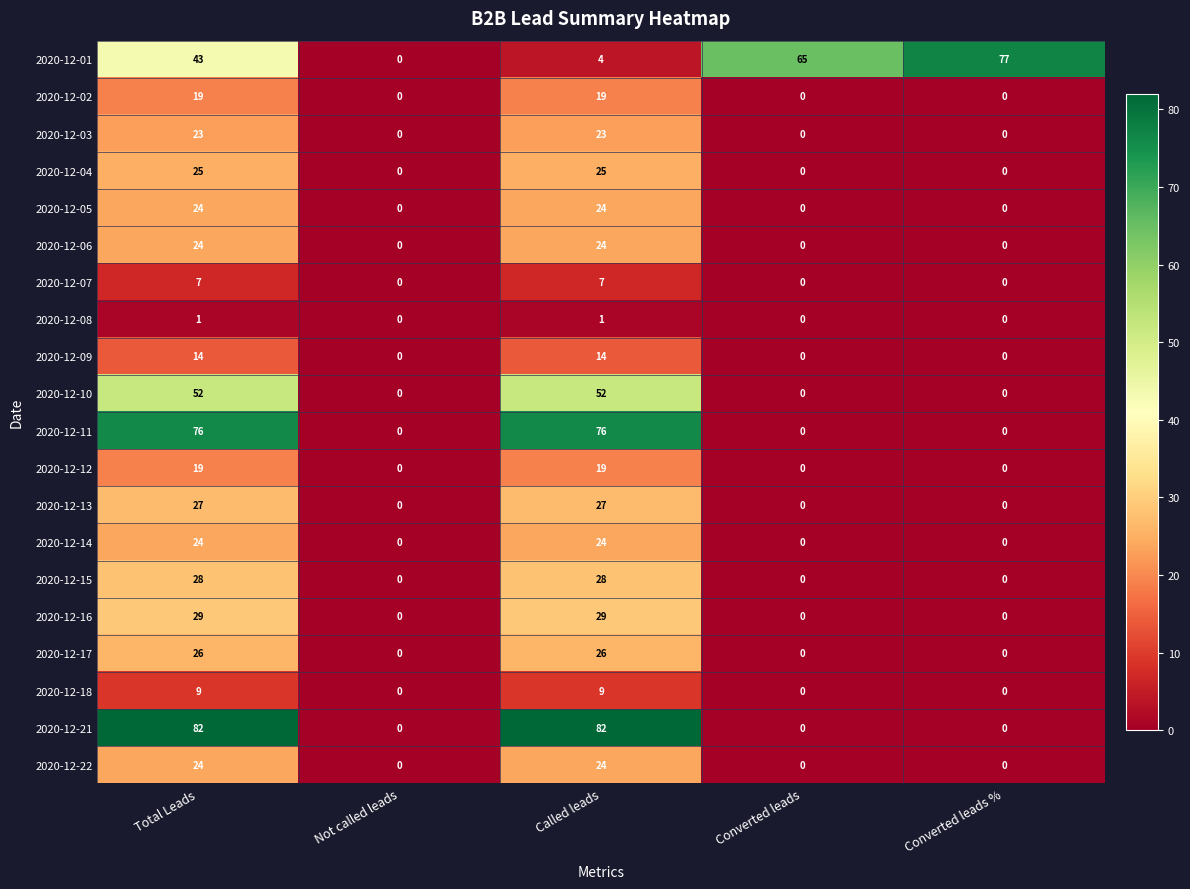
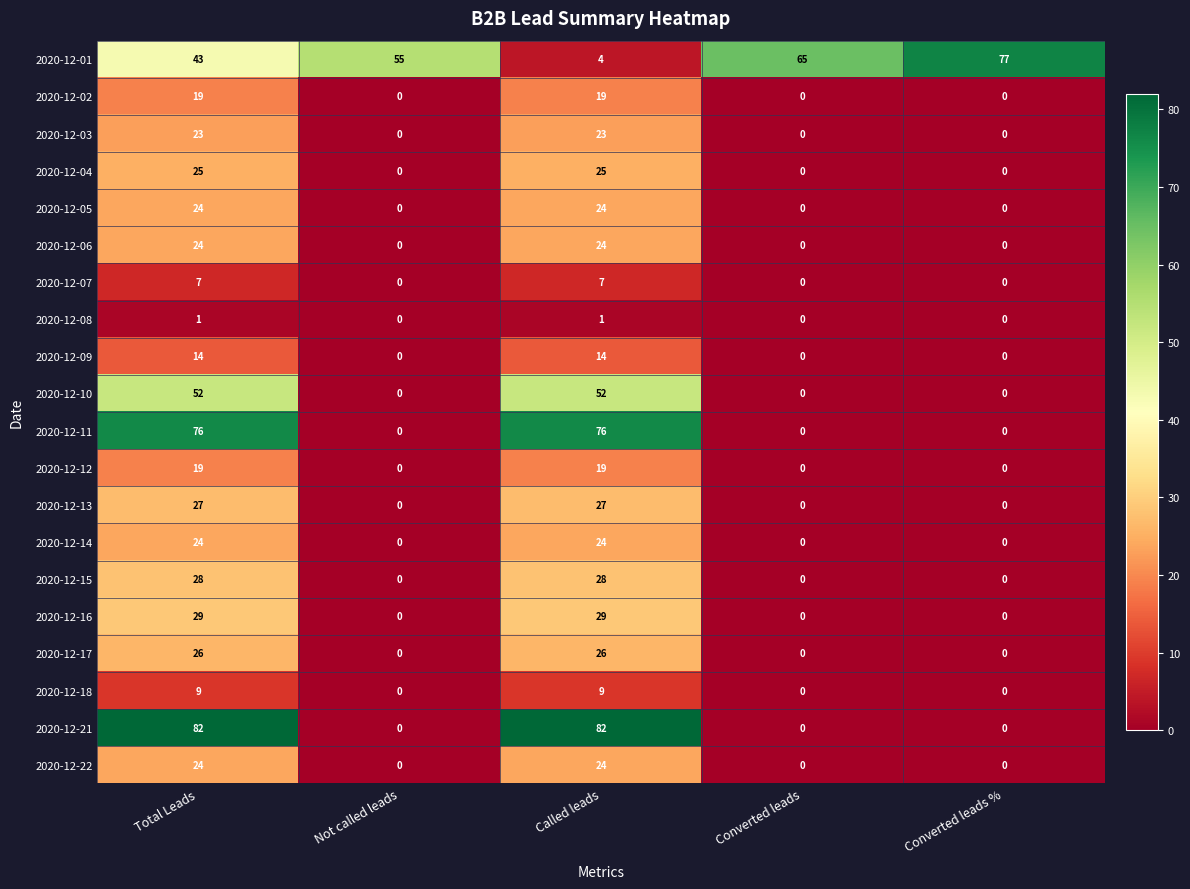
2020-12-01, Not called leads: 0 -> 55
